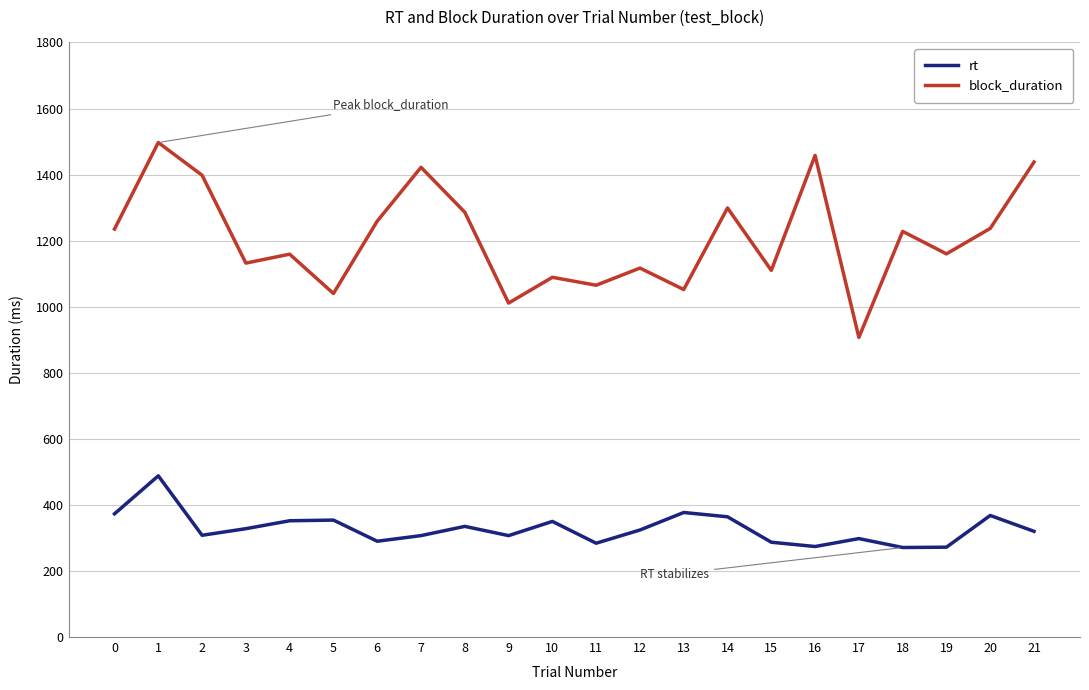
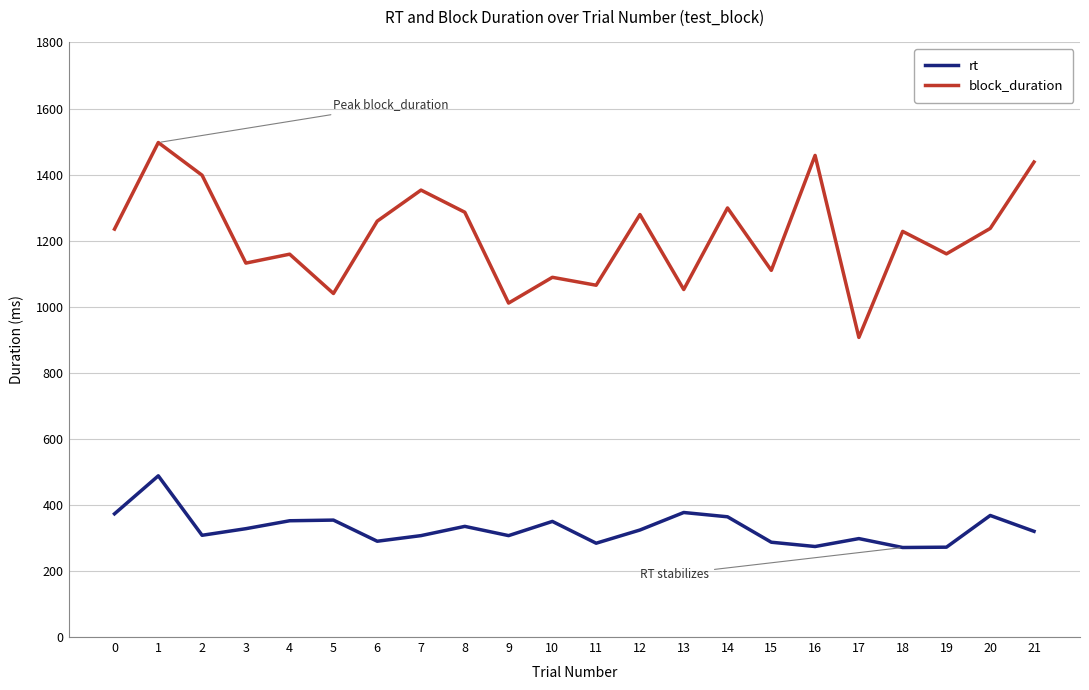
block_duration, 7: 1420 -> 1350
block_duration, 12: 1120 -> 1280
